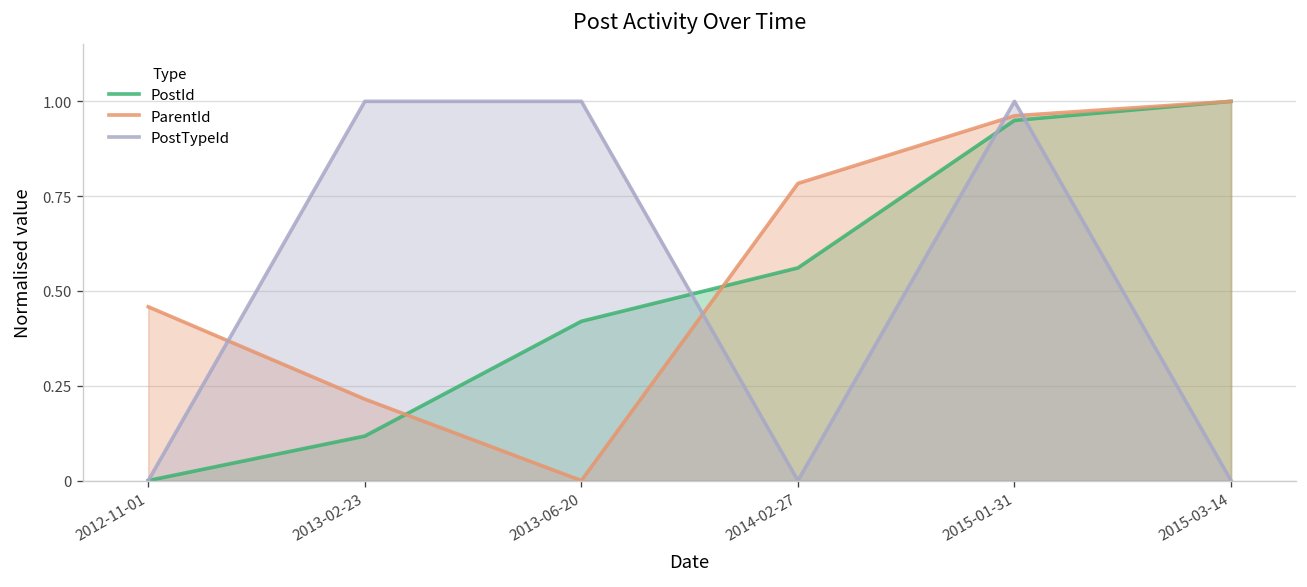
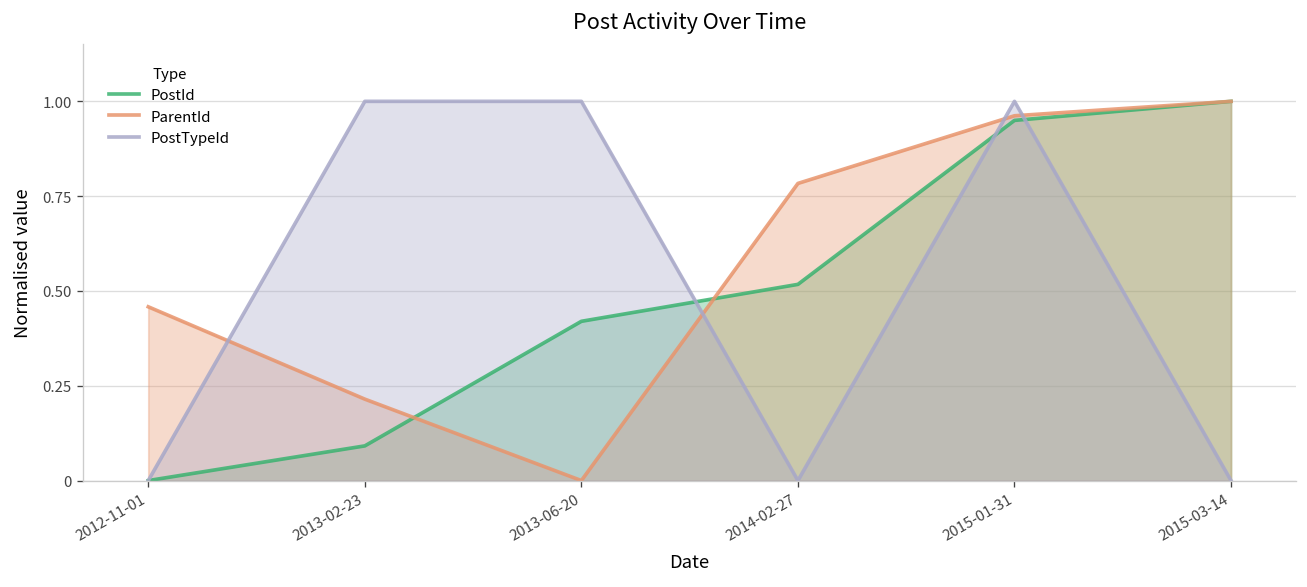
PostId, 2013-02-23: 0.12 -> 0.09
PostId, 2014-02-27: 0.56 -> 0.52
